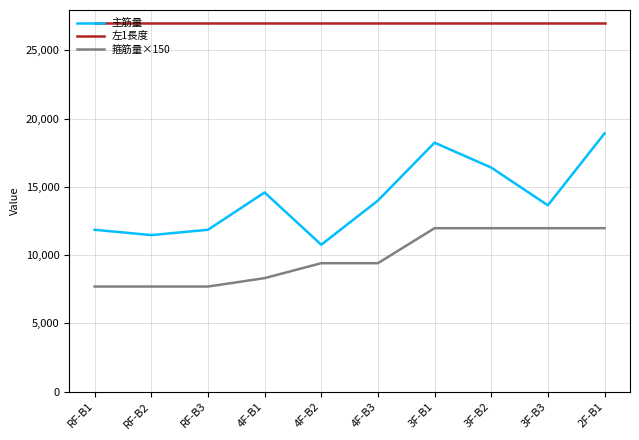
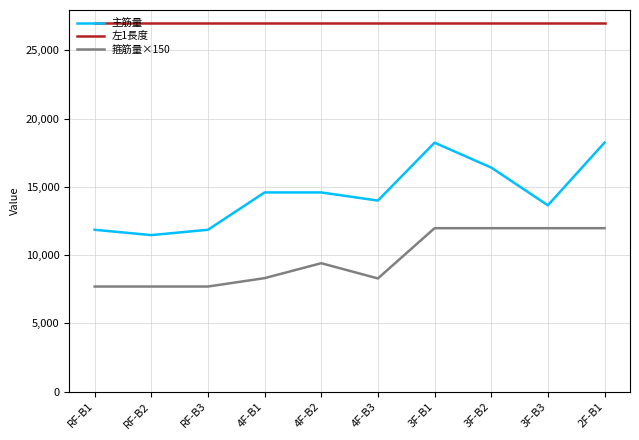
主筋量, 4F-B2: 10,800 -> 14,600
箍筋量×150, 4F-B3: 9,400 -> 8,300
主筋量, 2F-B1: 18,900 -> 18,200
